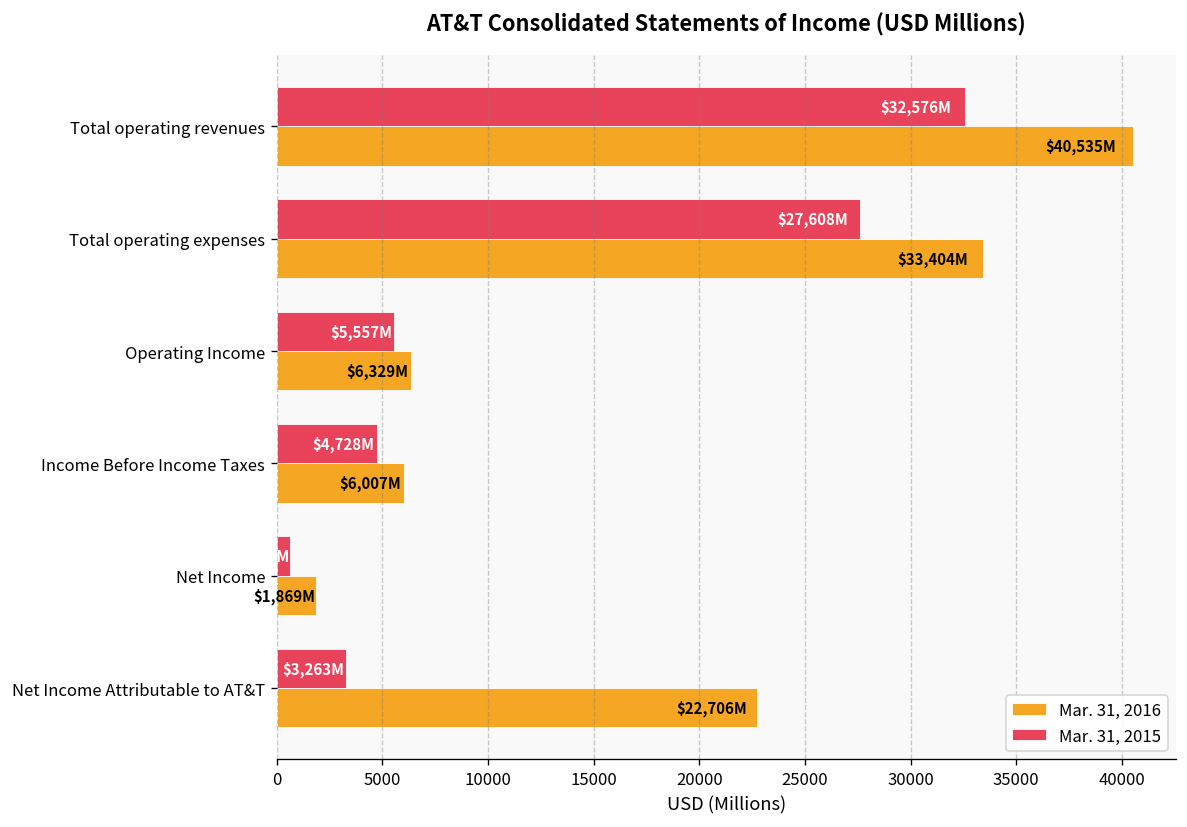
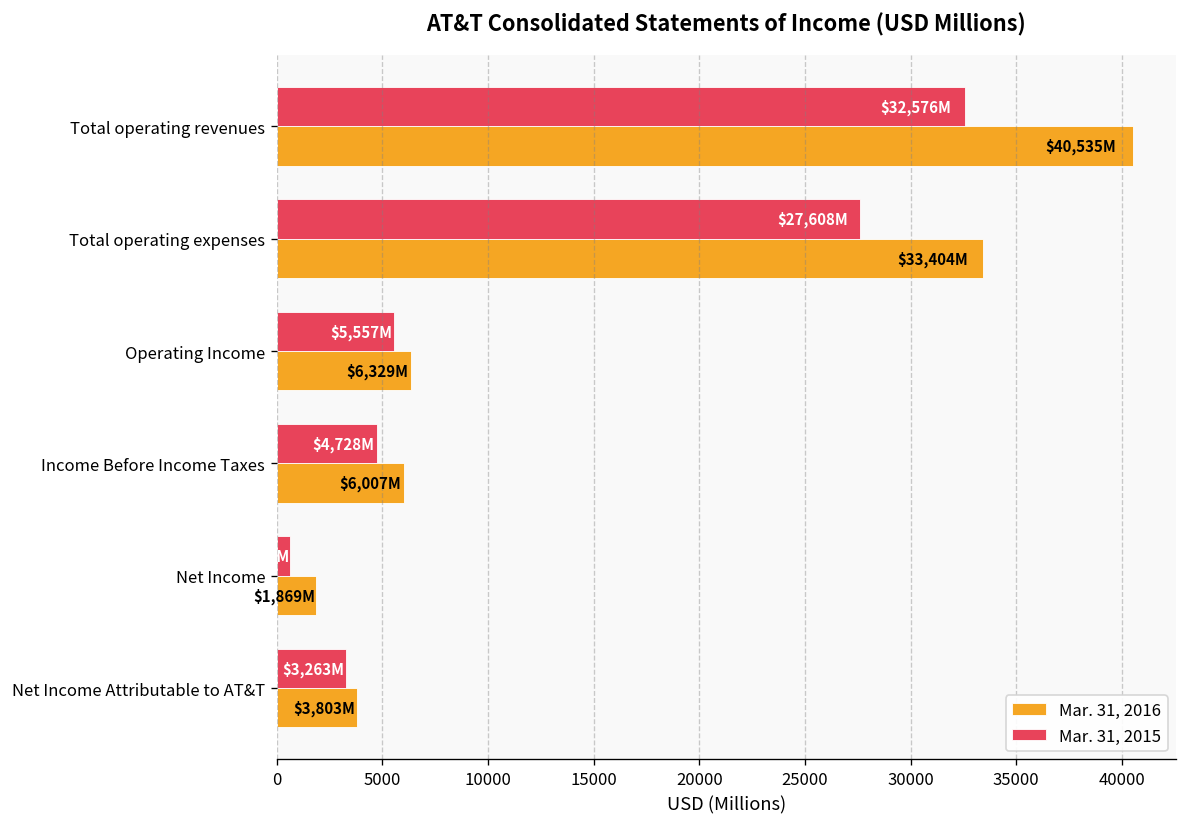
Mar. 31, 2016, Net Income Attributable to AT&T: $22,706M -> $3,803M
